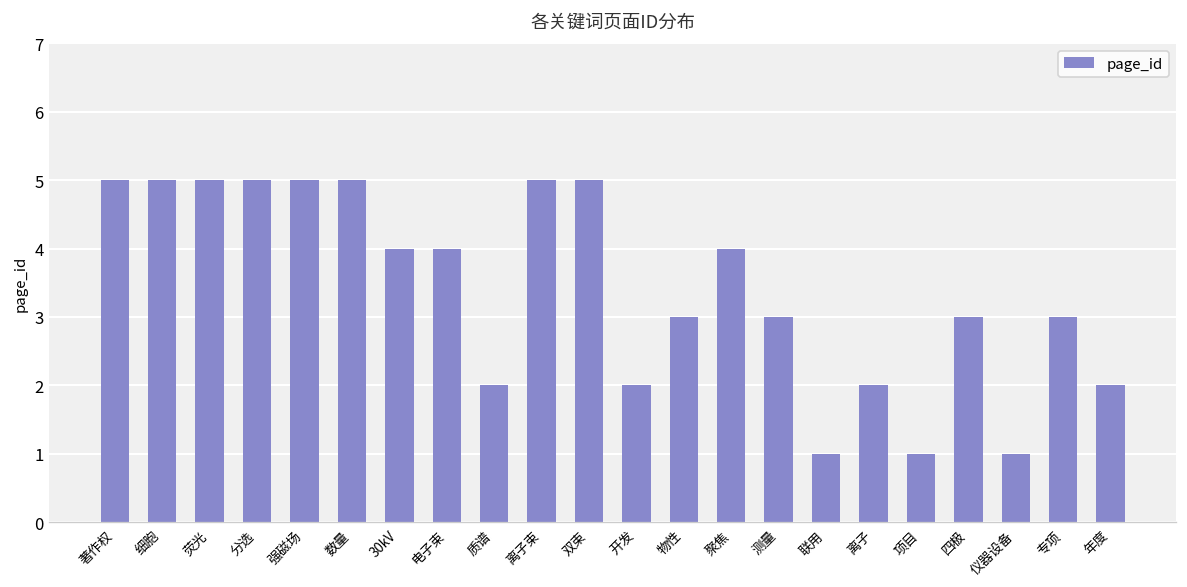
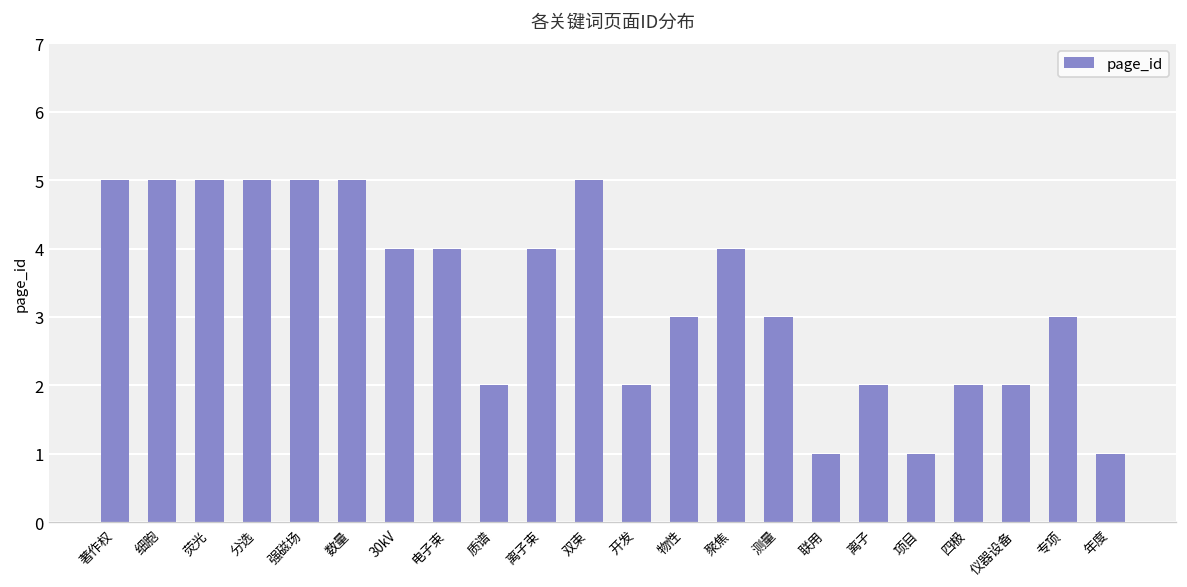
离子束: 5 -> 4
四极: 3 -> 2
仪器设备: 1 -> 2
年度: 2 -> 1
